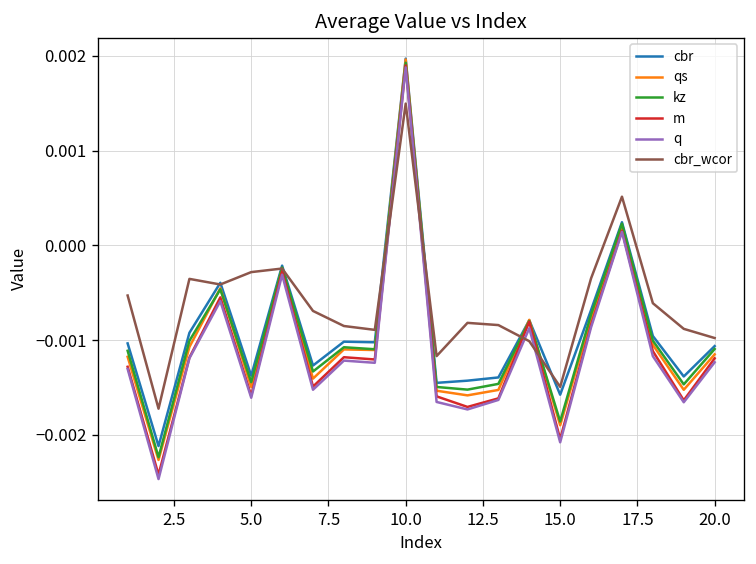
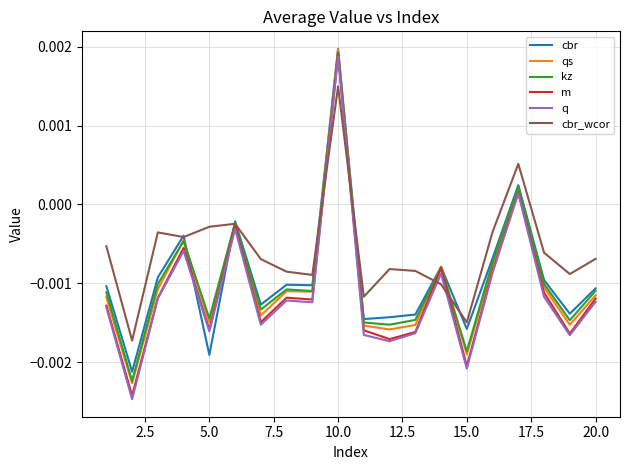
cbr, 5.0: -0.0014 -> -0.0019
cbr_wcor, 20.0: -0.0010 -> -0.0007
